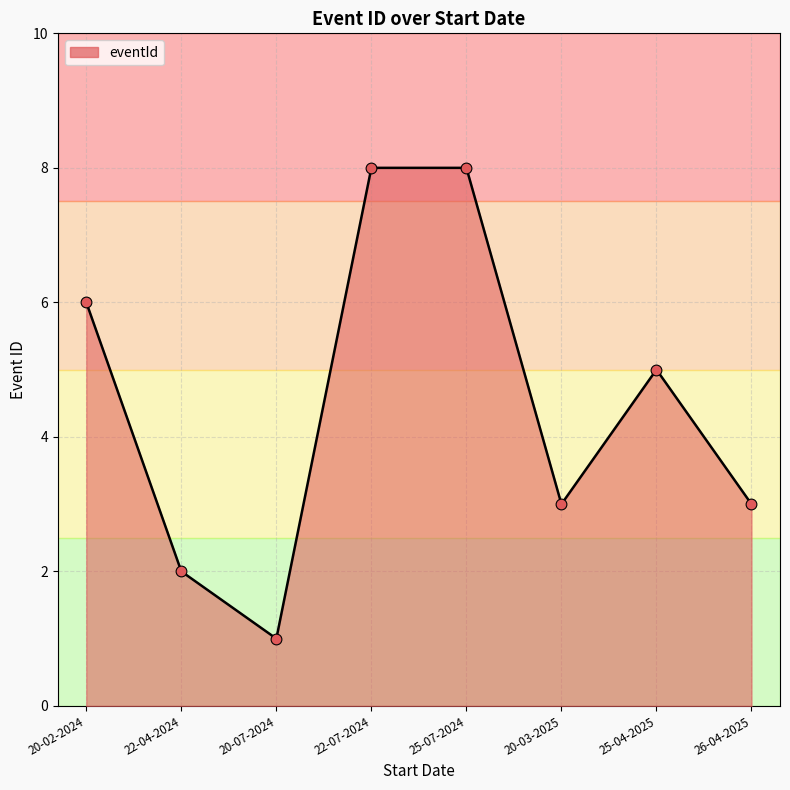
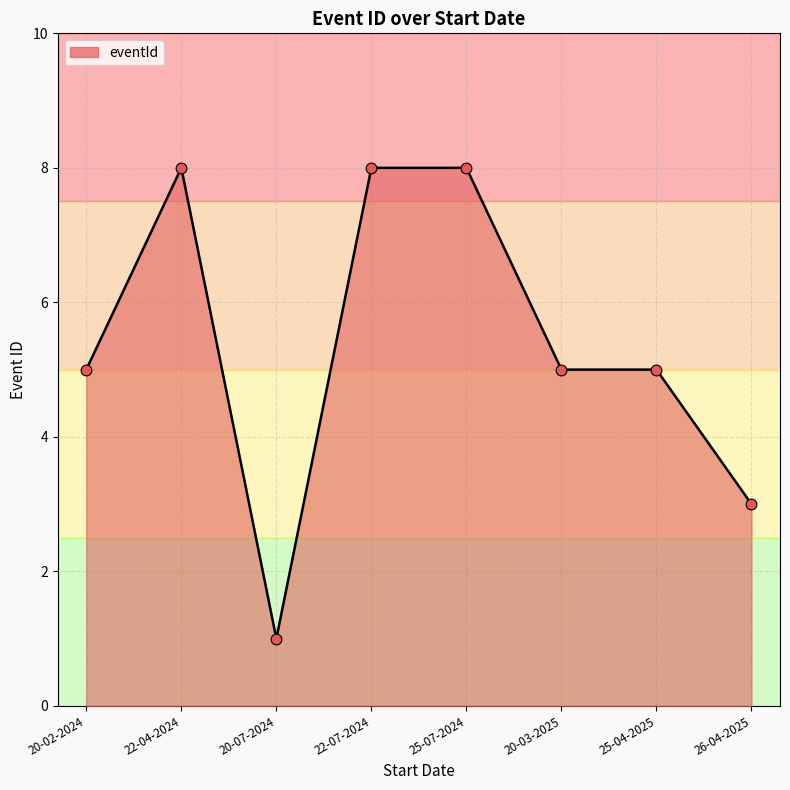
20-02-2024: 6 -> 5
22-04-2024: 2 -> 8
20-03-2025: 3 -> 5
